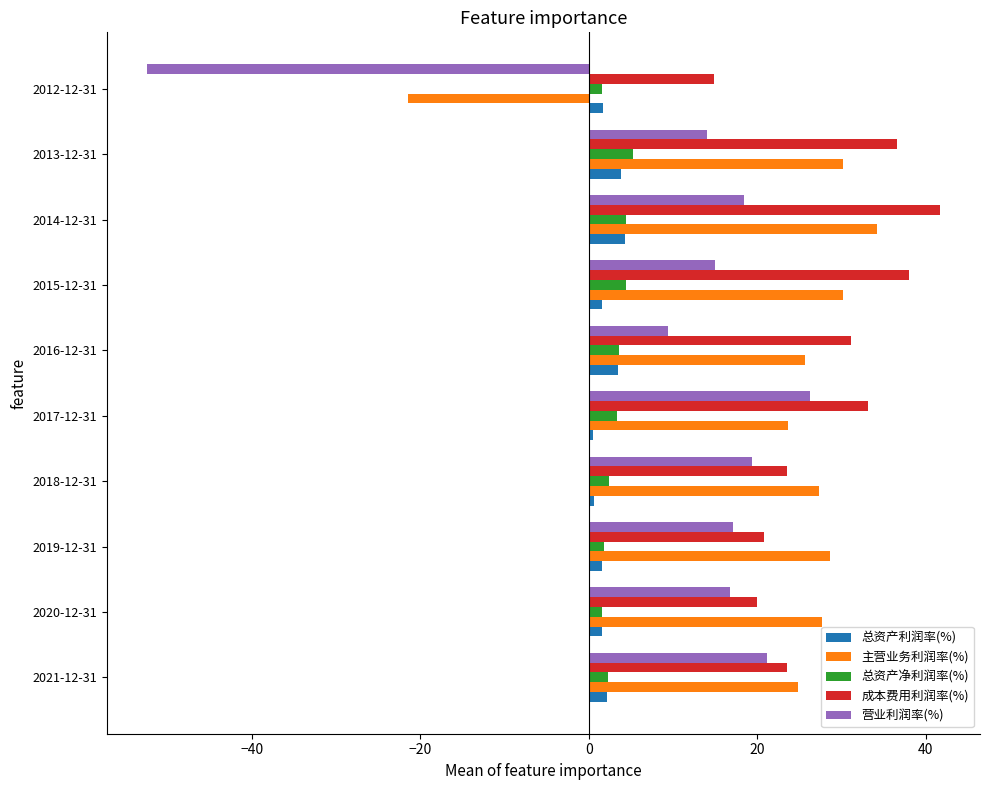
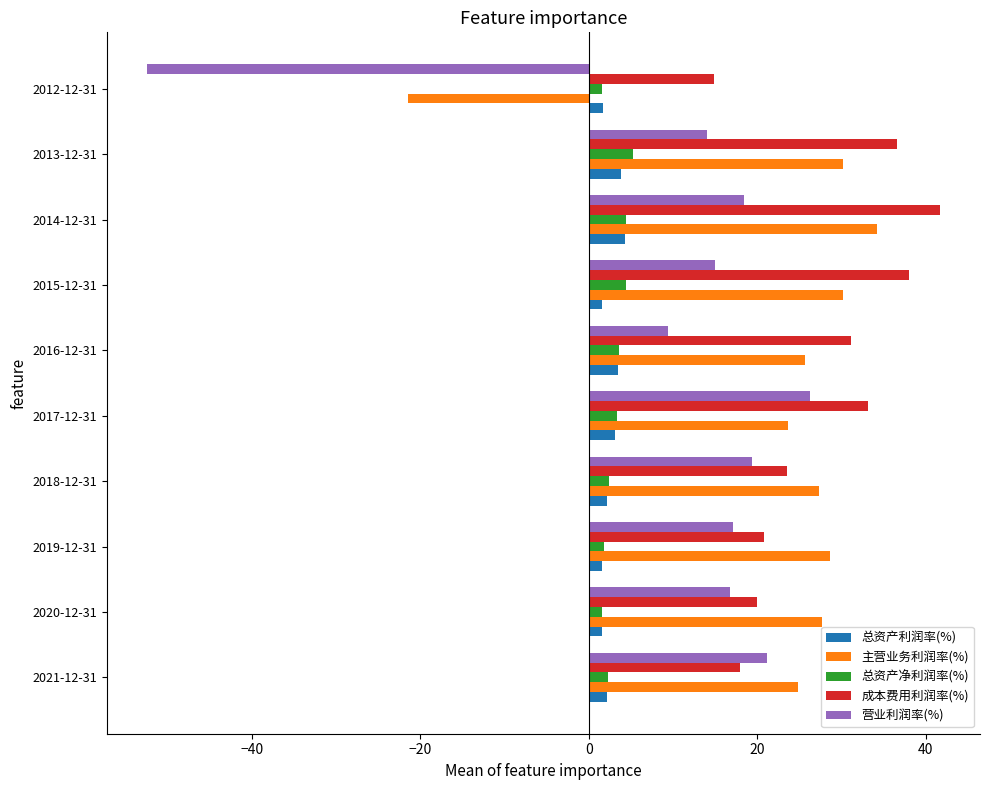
总资产利润率(%), 2017-12-31: 1 -> 3
总资产利润率(%), 2018-12-31: 1 -> 2
成本费用利润率(%), 2021-12-31: 24 -> 18
